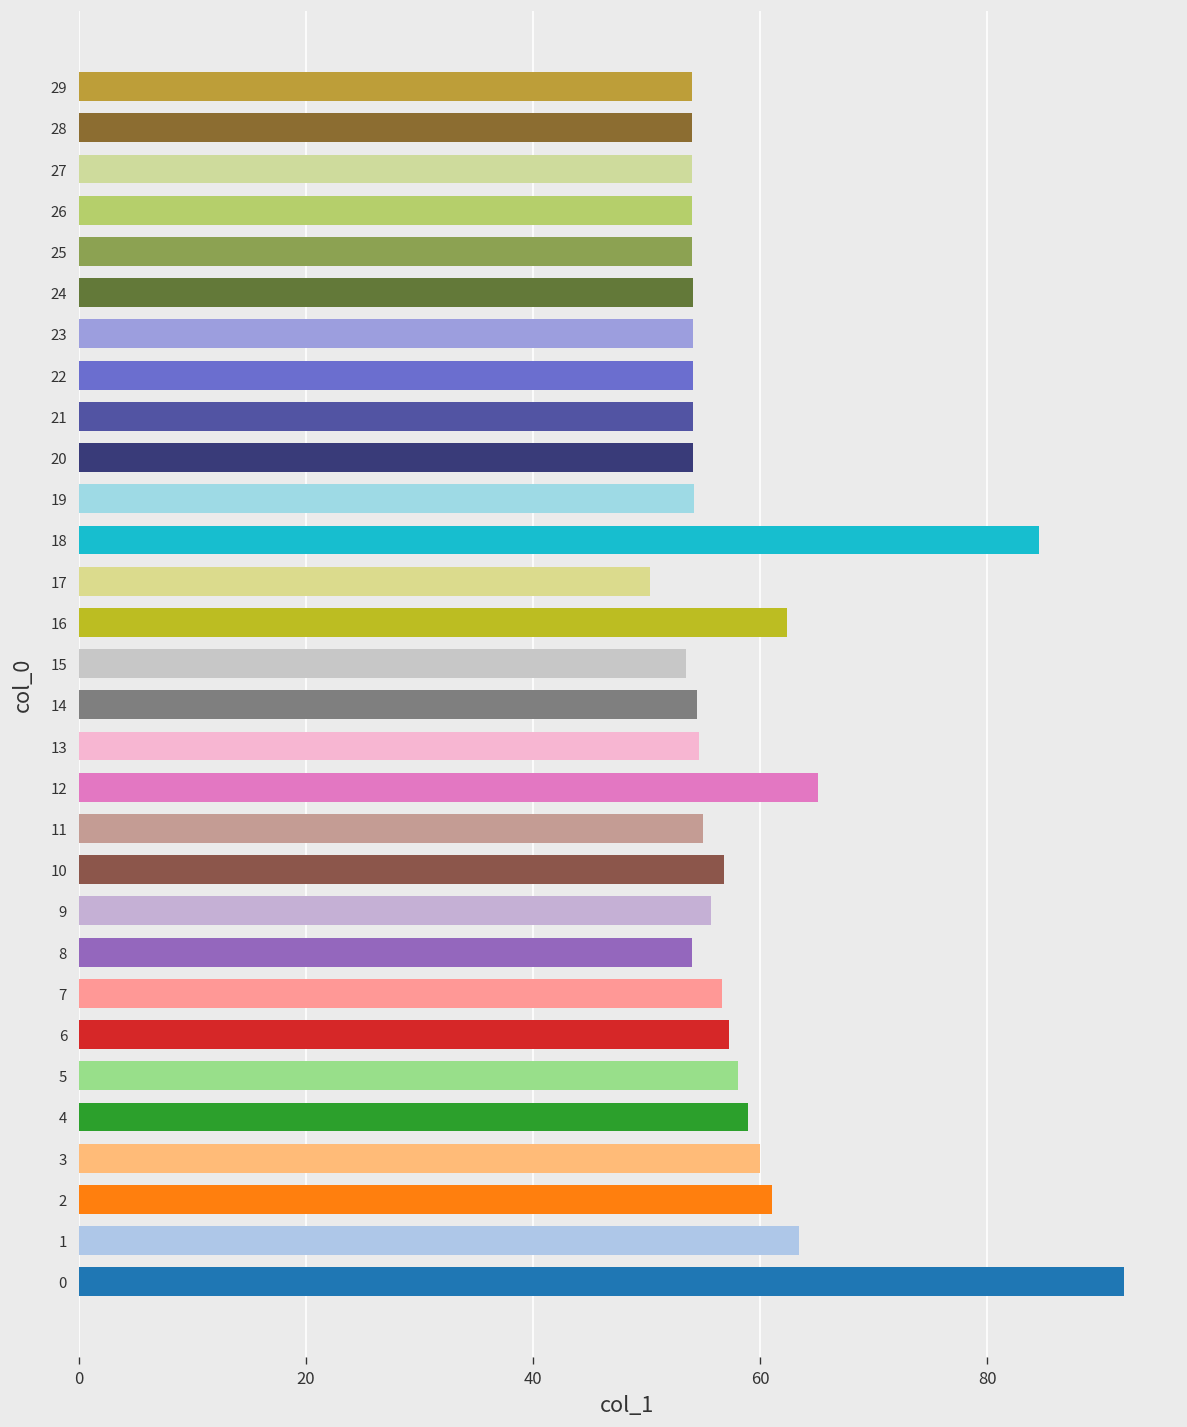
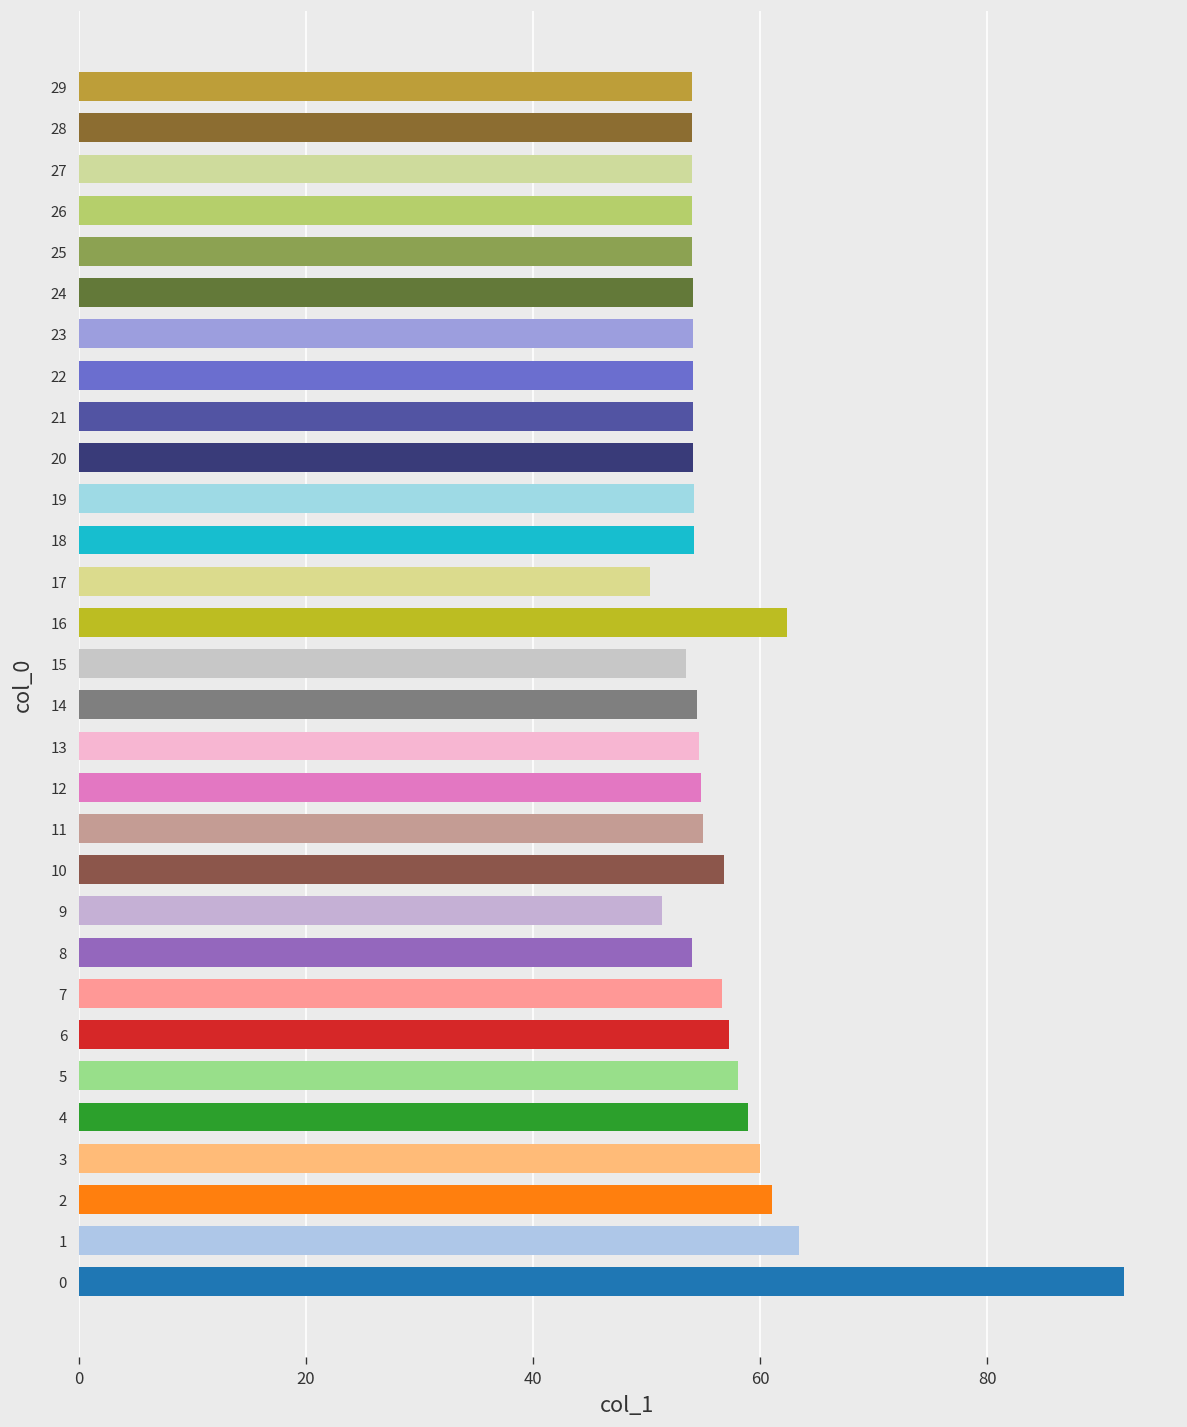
18: 85 -> 54
12: 65 -> 55
9: 56 -> 51
